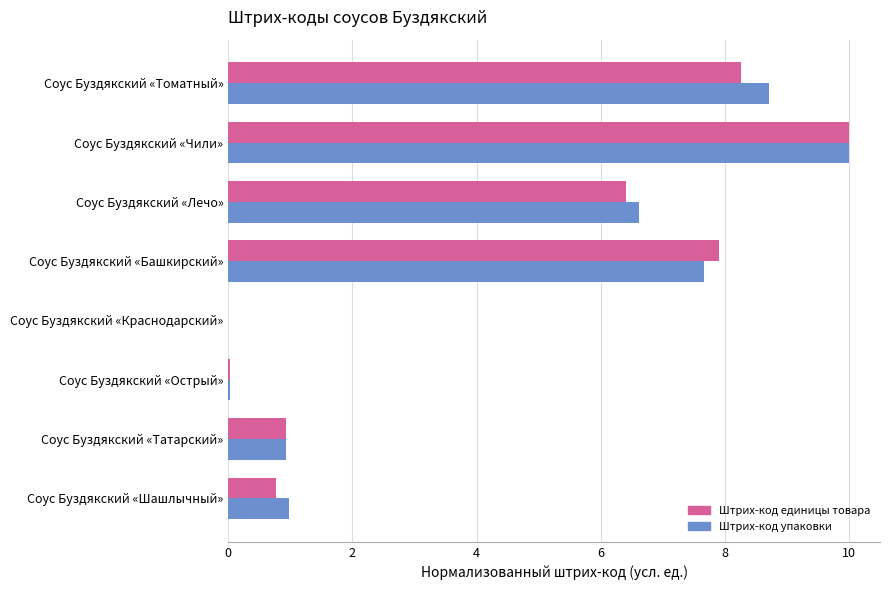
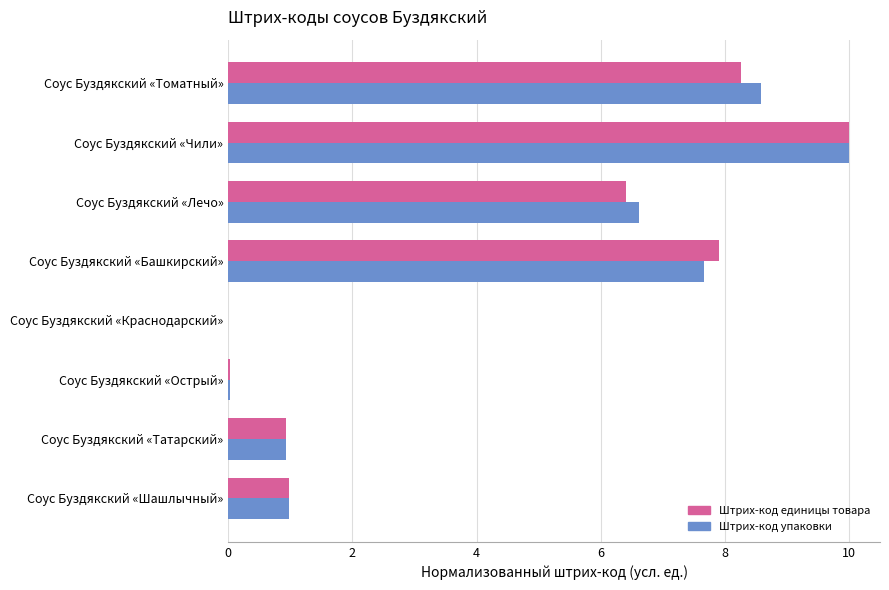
Штрих-код упаковки, Соус Буздякский «Томатный»: 8.7 -> 8.6
Штрих-код единицы товара, Соус Буздякский «Шашлычный»: 0.8 -> 1.0
